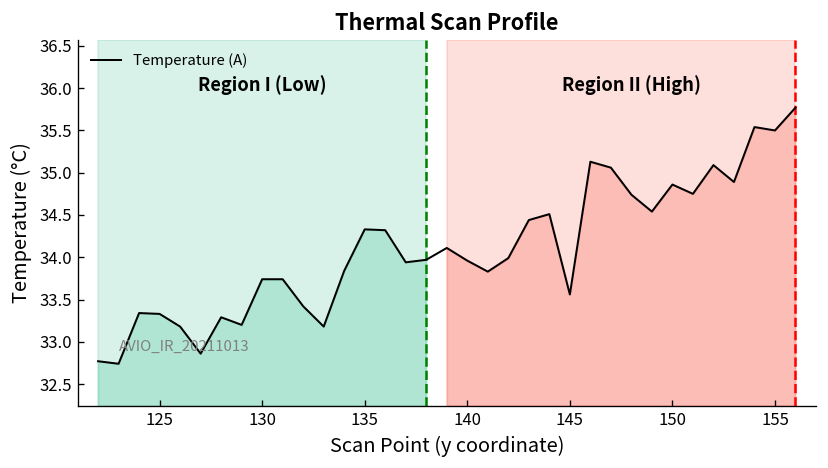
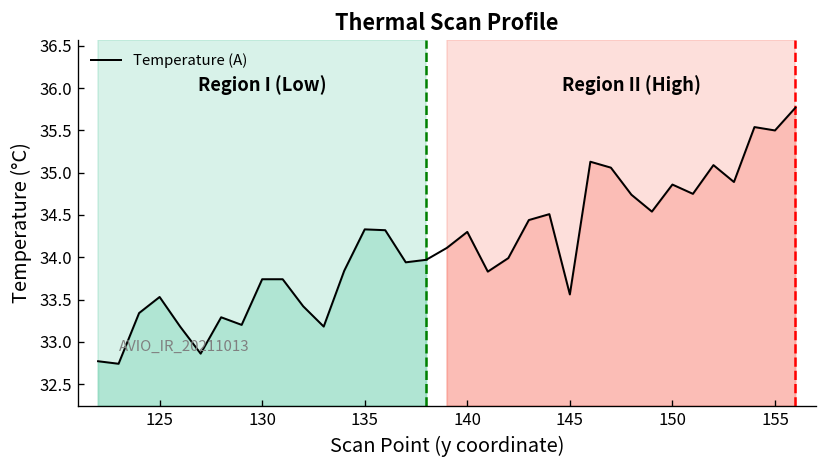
Temperature (A), 125: 33.3 -> 33.5
Temperature (A), 140: 34.0 -> 34.3
